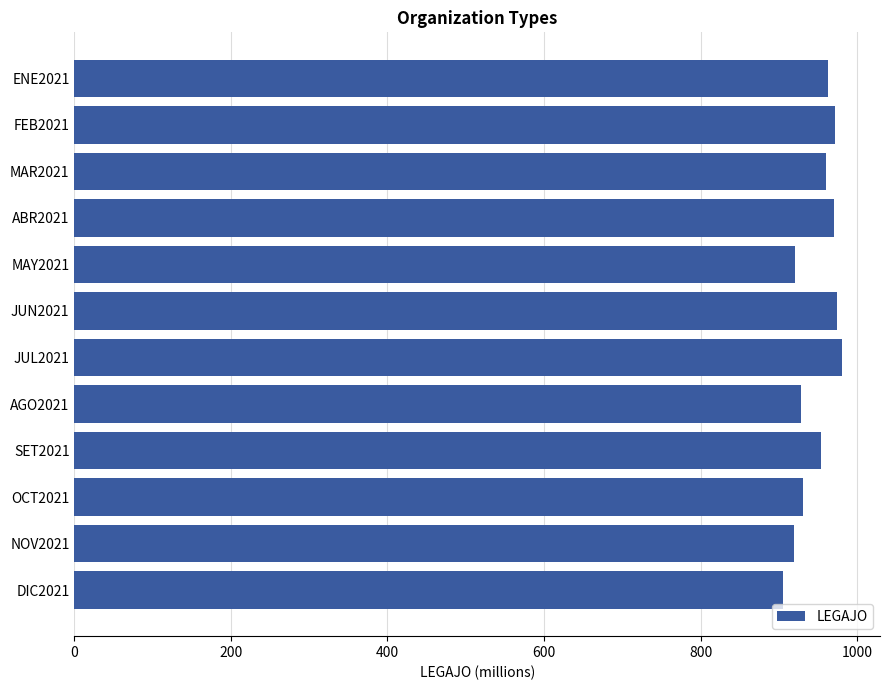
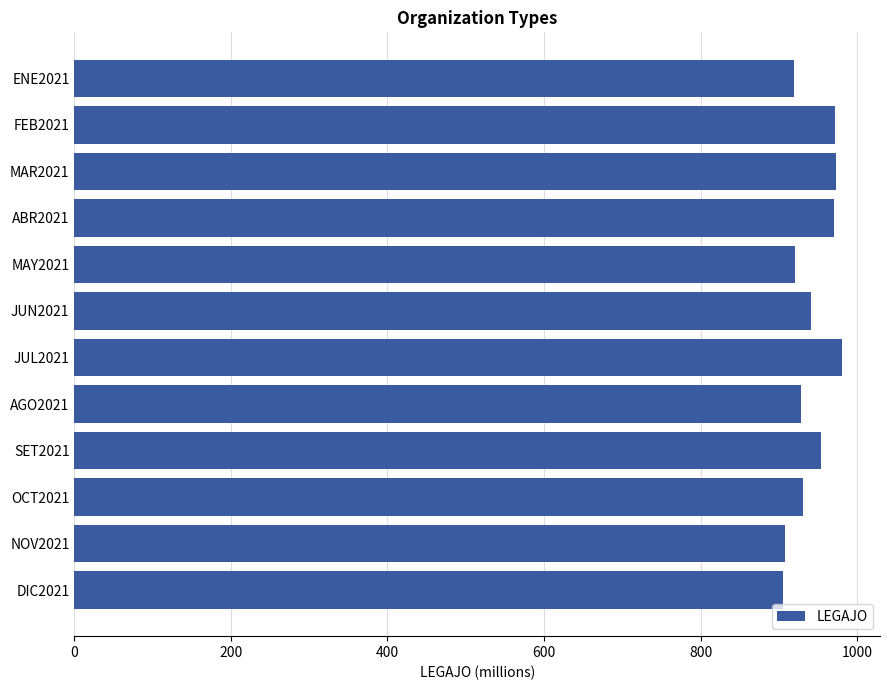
ENE2021: 960 -> 920
MAR2021: 960 -> 970
JUN2021: 970 -> 940
NOV2021: 920 -> 910
